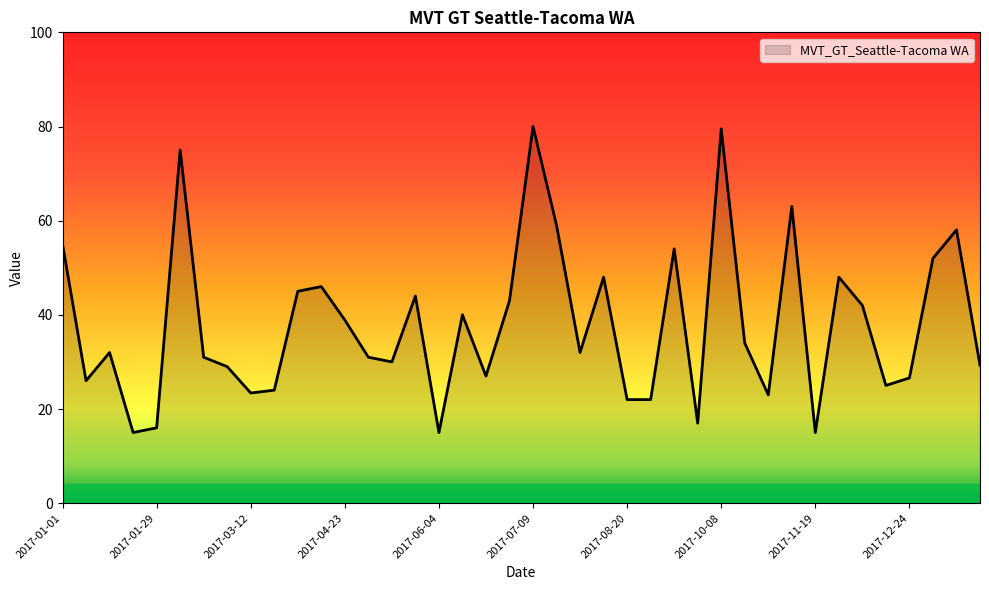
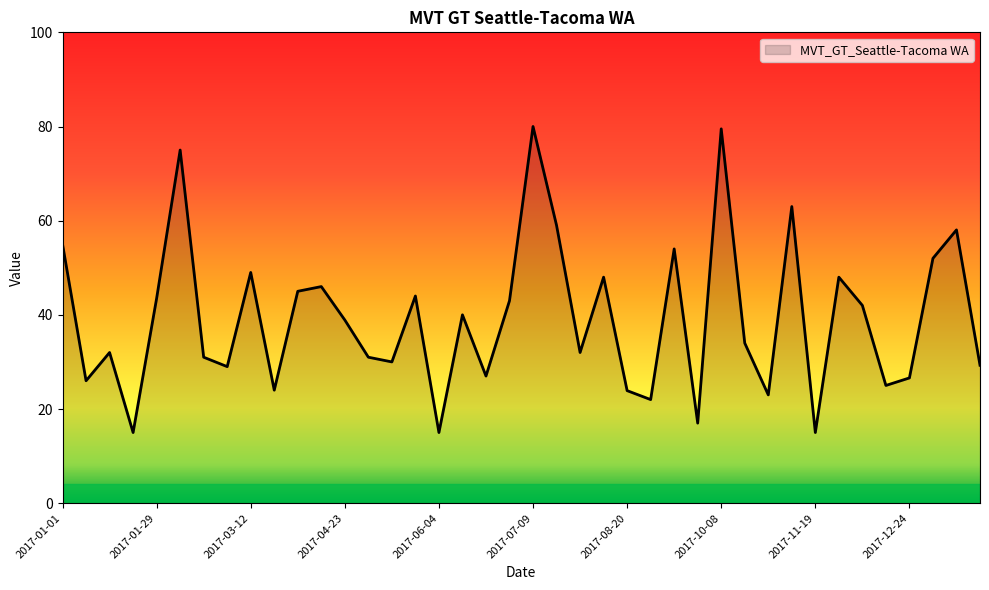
2017-01-29: 16 -> 44
2017-03-12: 23 -> 49
2017-08-20: 22 -> 24
